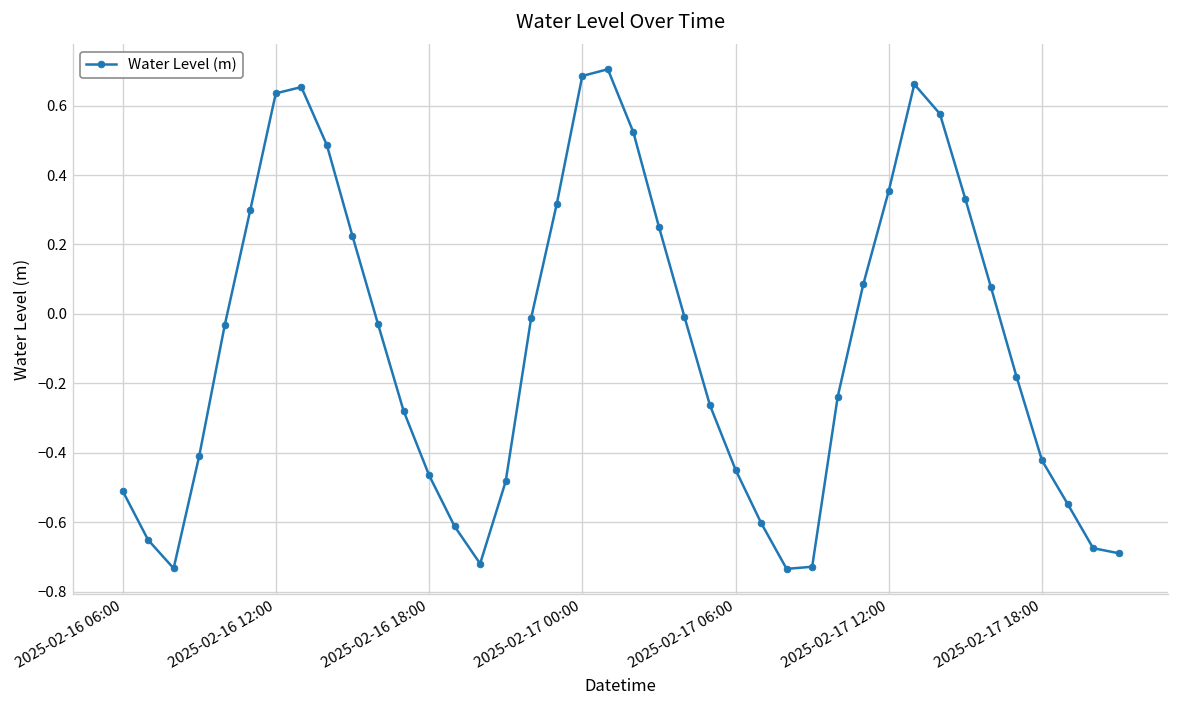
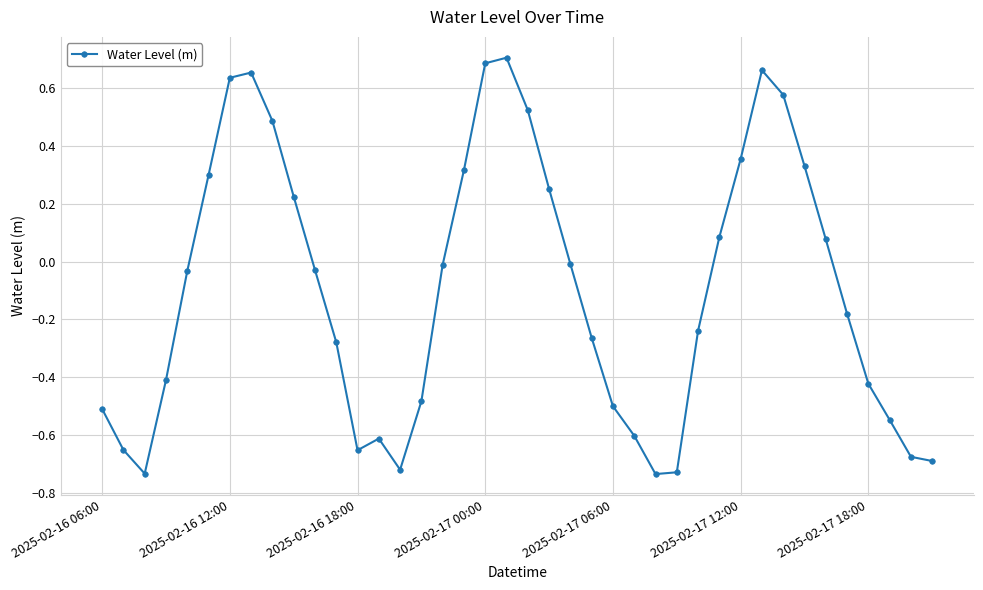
2025-02-16 18:00: -0.46 -> -0.65
2025-02-17 06:00: -0.45 -> -0.50
